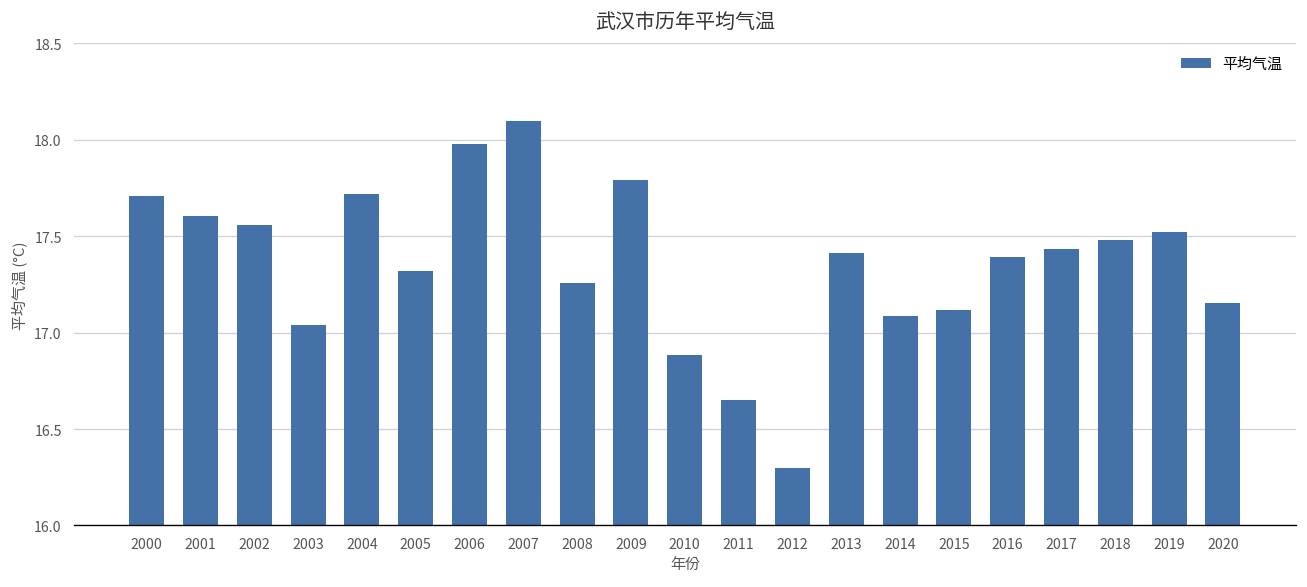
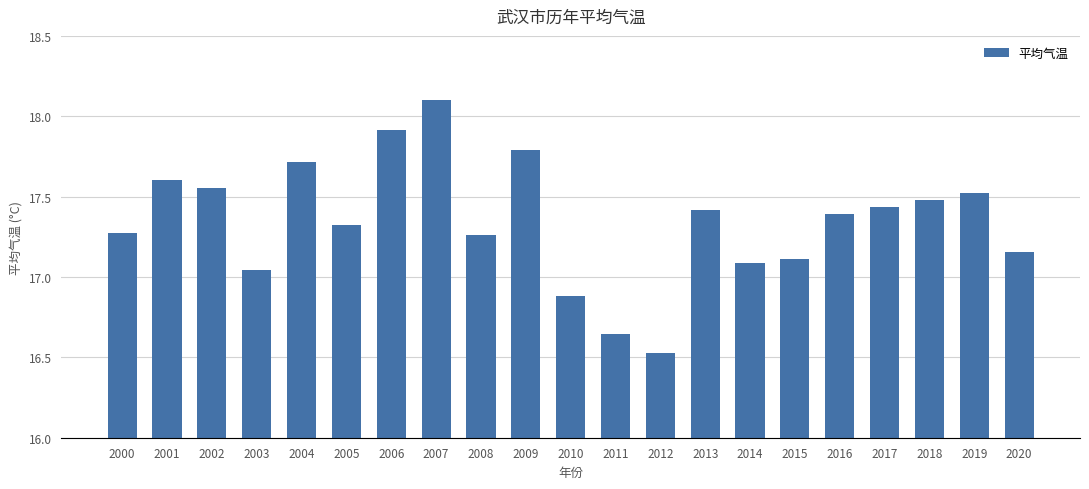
2000: 17.71 -> 17.27
2006: 17.98 -> 17.92
2012: 16.30 -> 16.52
